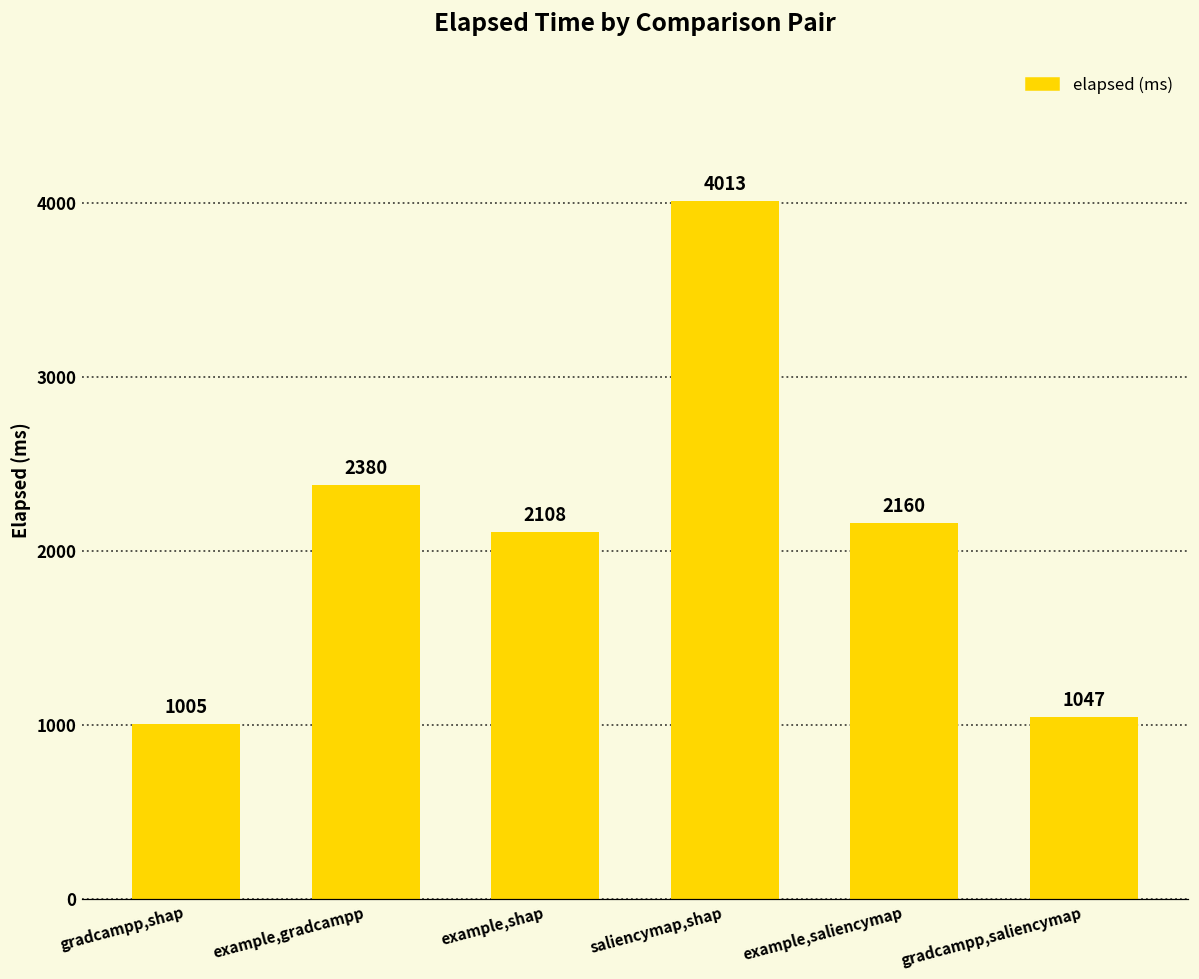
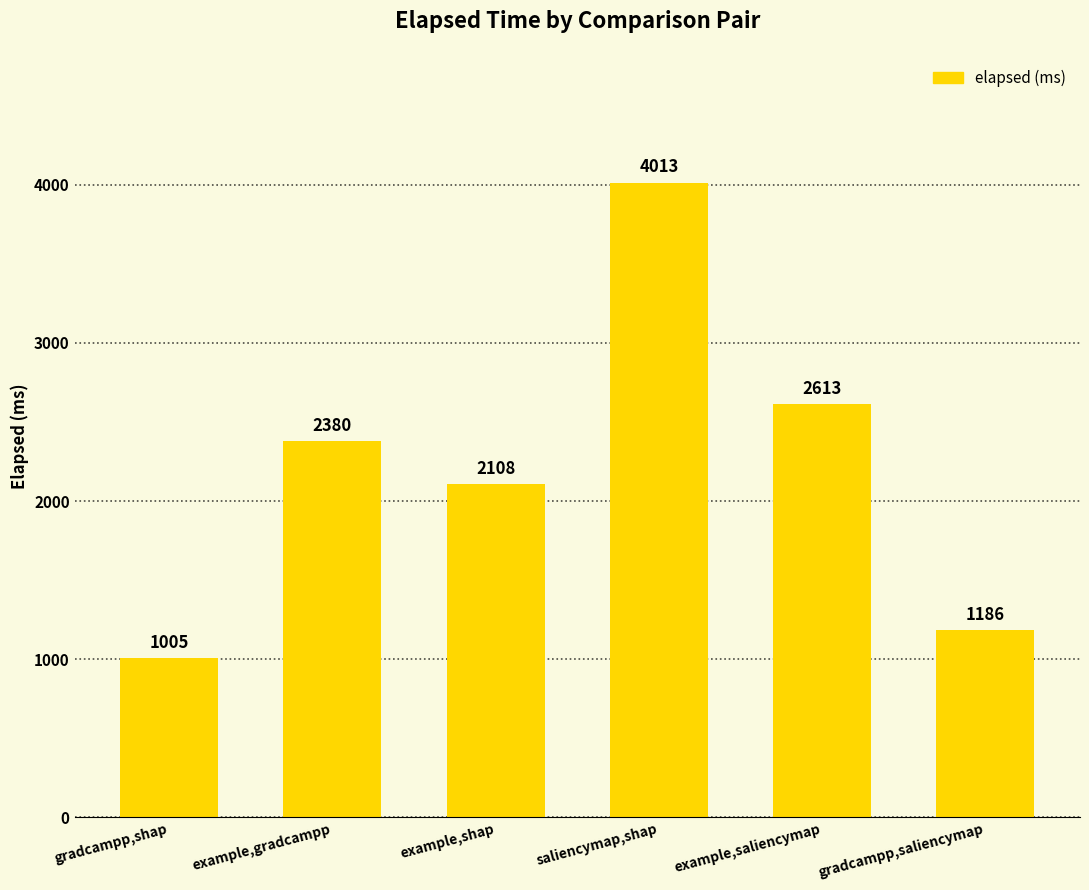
example,saliencymap: 2160 -> 2613
gradcampp,saliencymap: 1047 -> 1186
